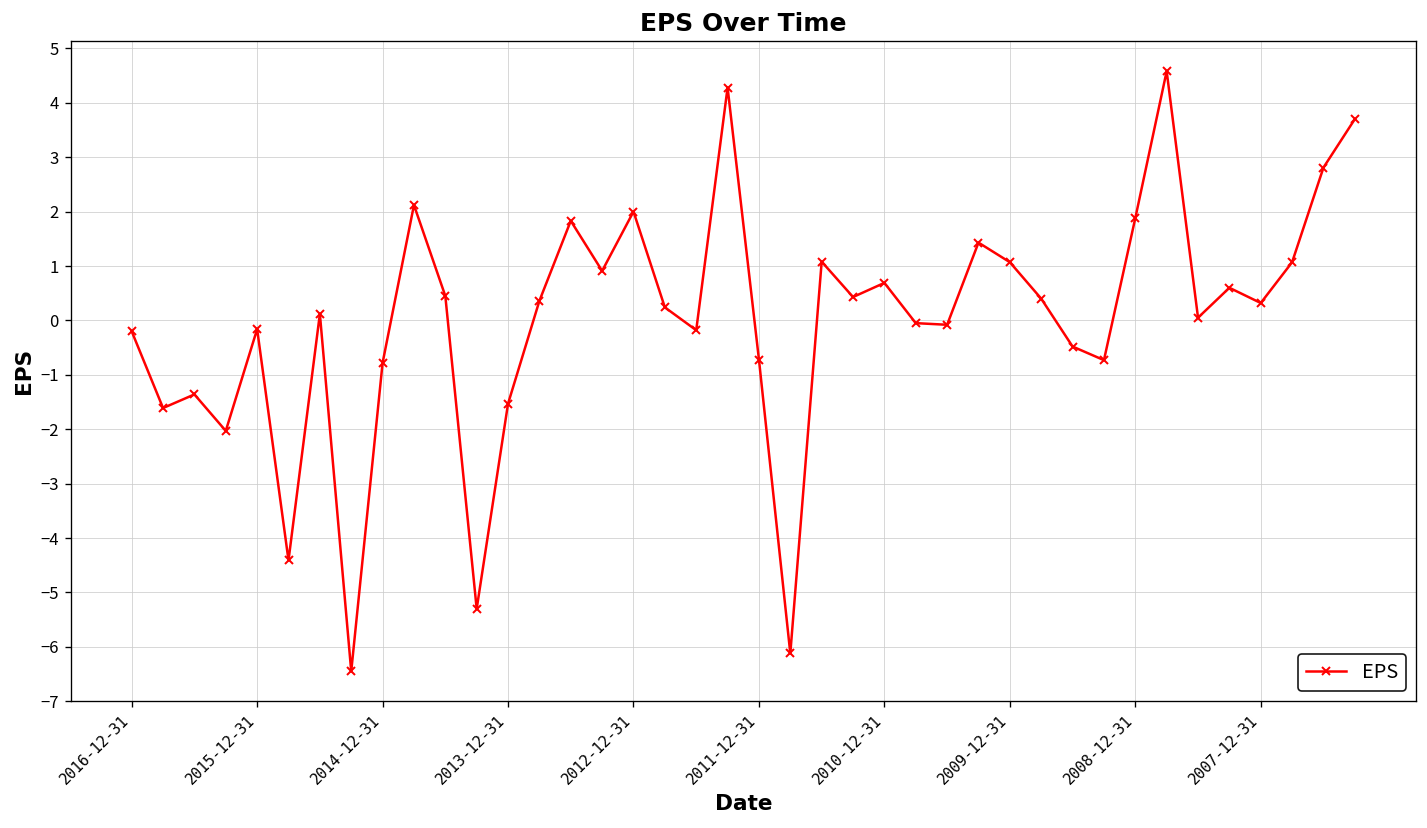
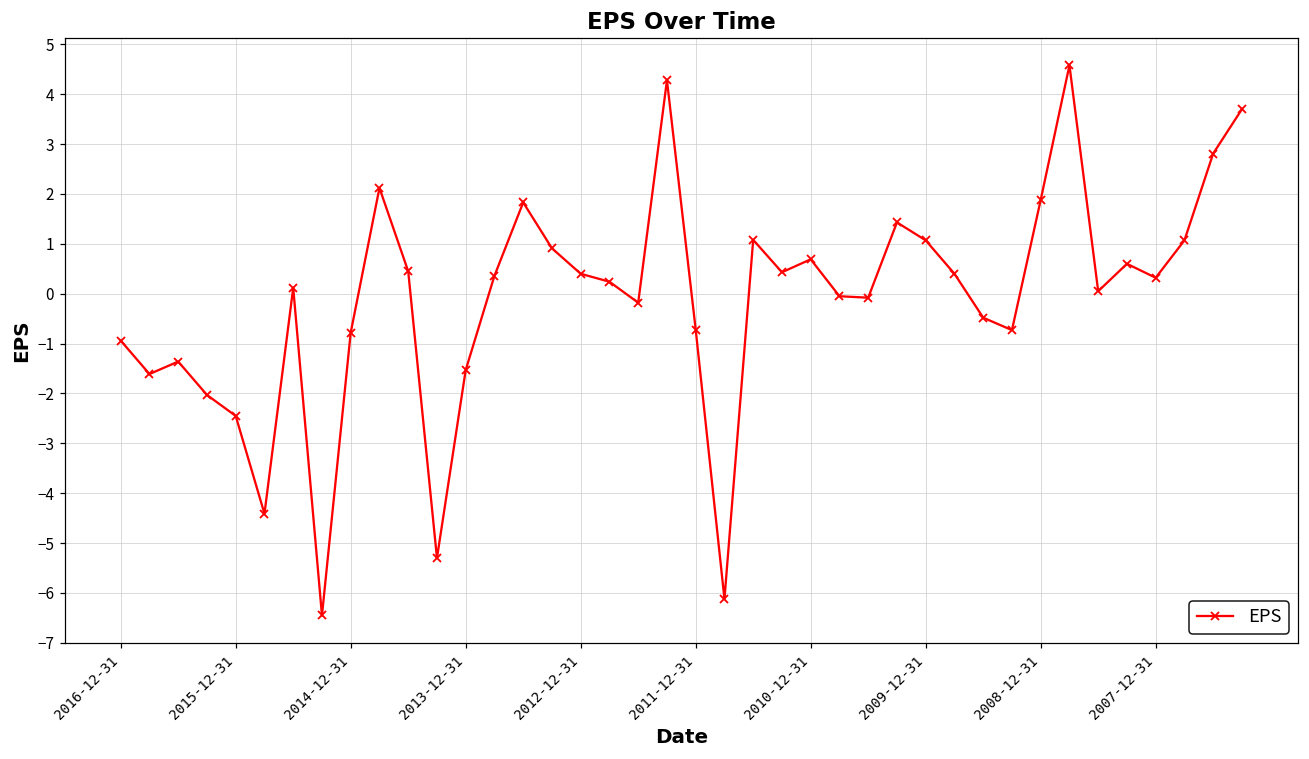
2016-12-31: -0.2 -> -0.9
2015-12-31: -0.2 -> -2.5
2012-12-31: 2.0 -> 0.4
